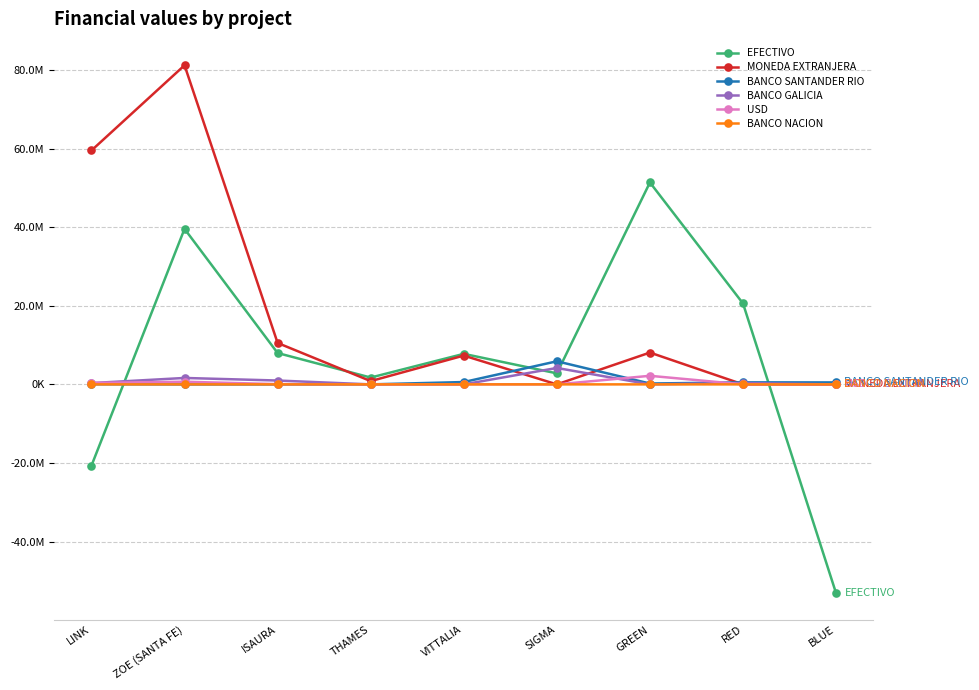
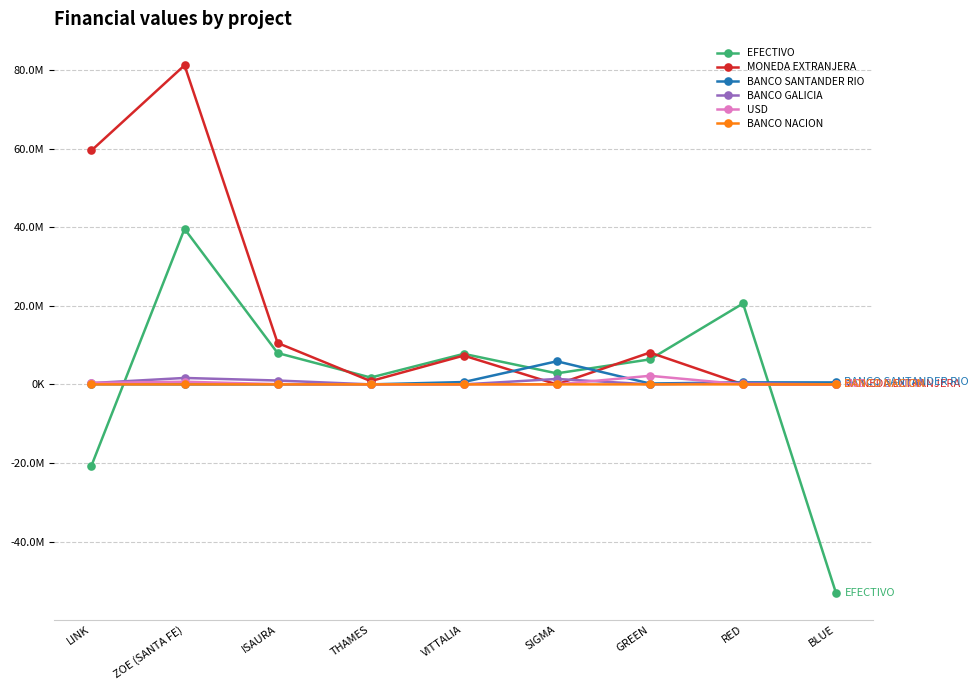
BANCO GALICIA, SIGMA: 4000000 -> 1000000
EFECTIVO, GREEN: 51000000 -> 6000000
